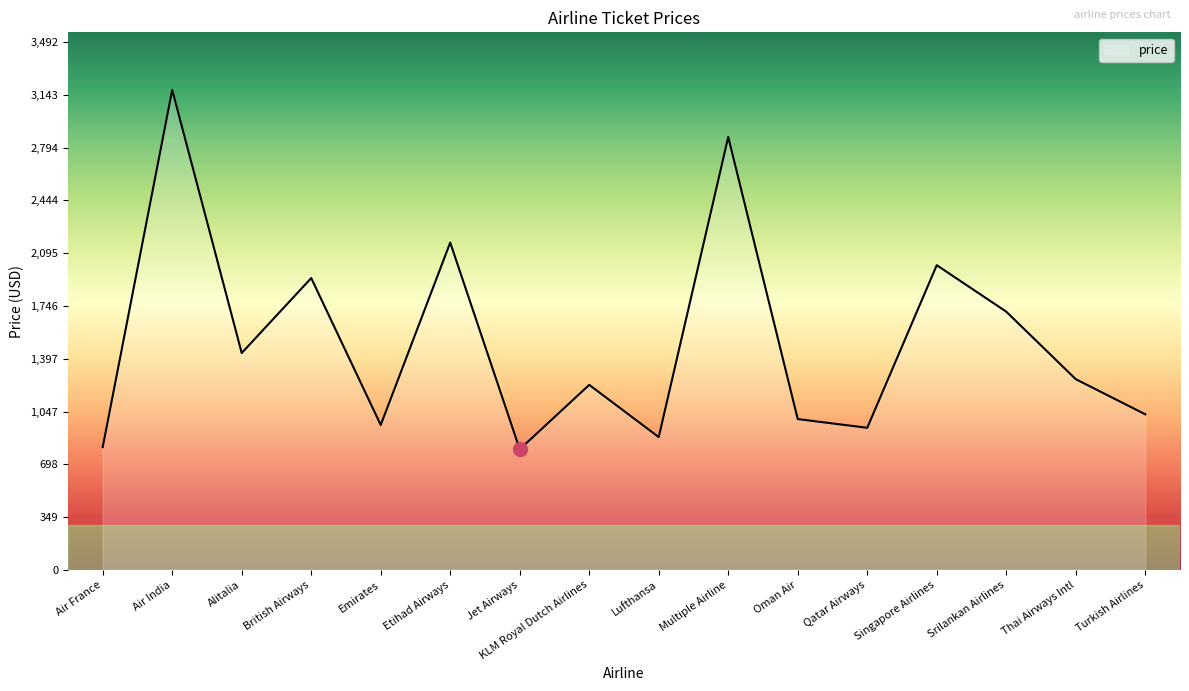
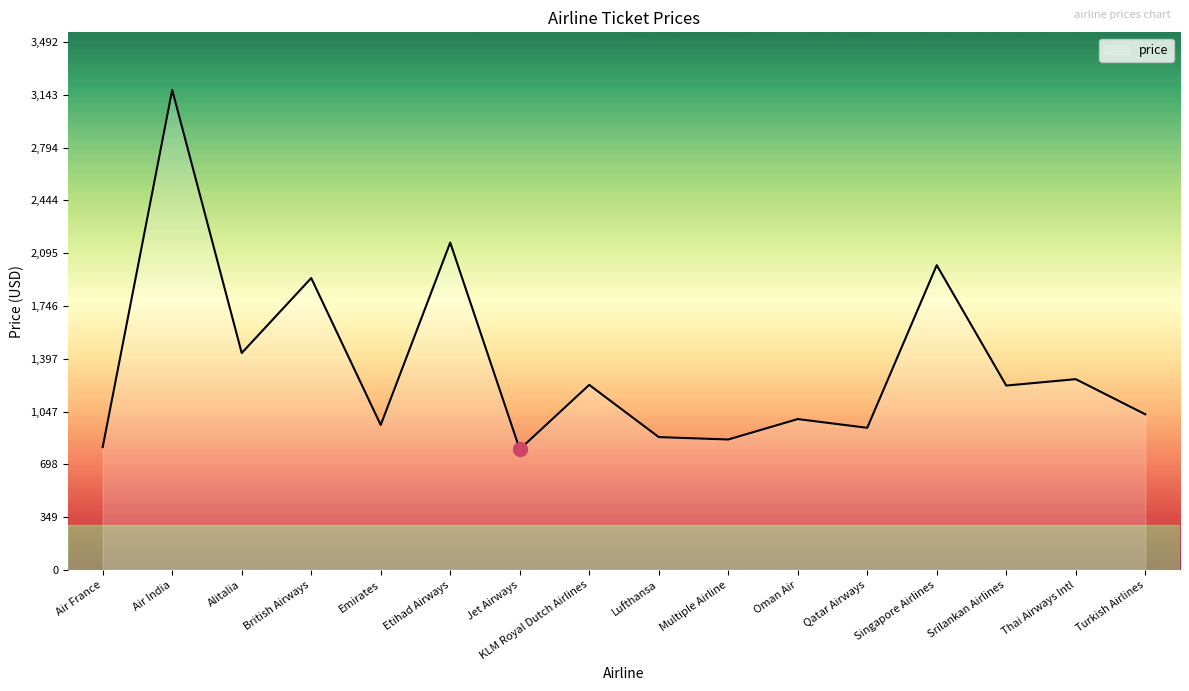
price, Multiple Airline: 2,860 -> 860
price, Srilankan Airlines: 1,710 -> 1,220
